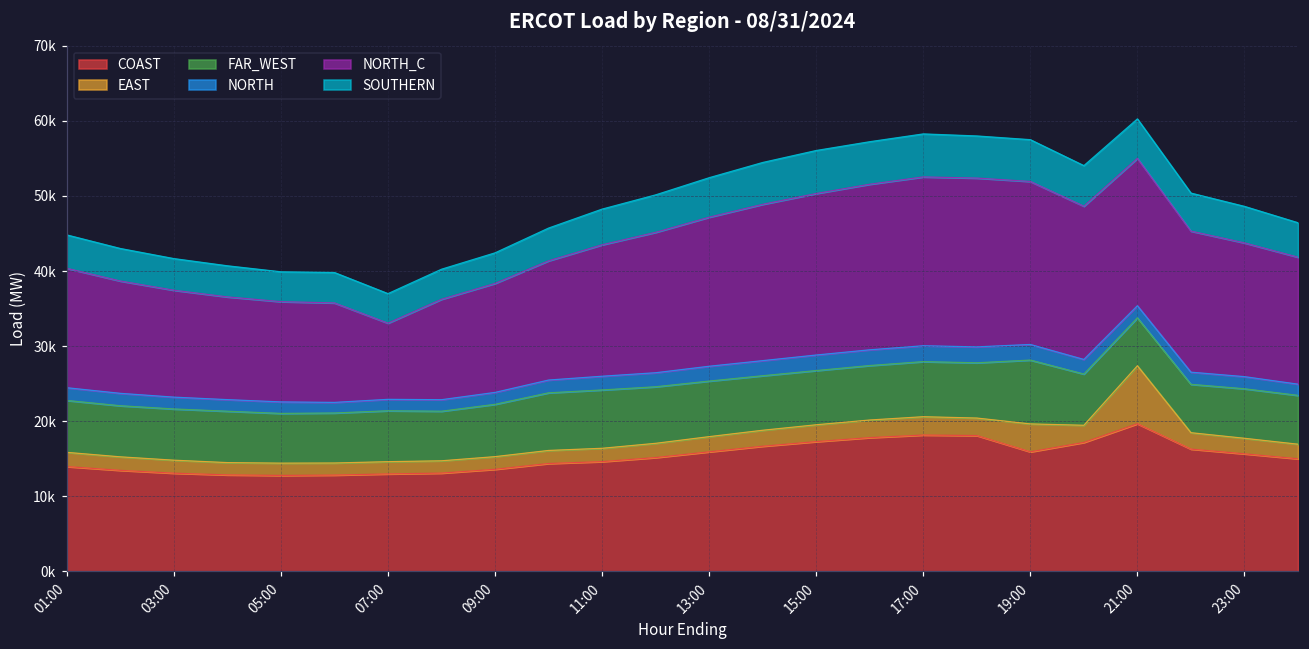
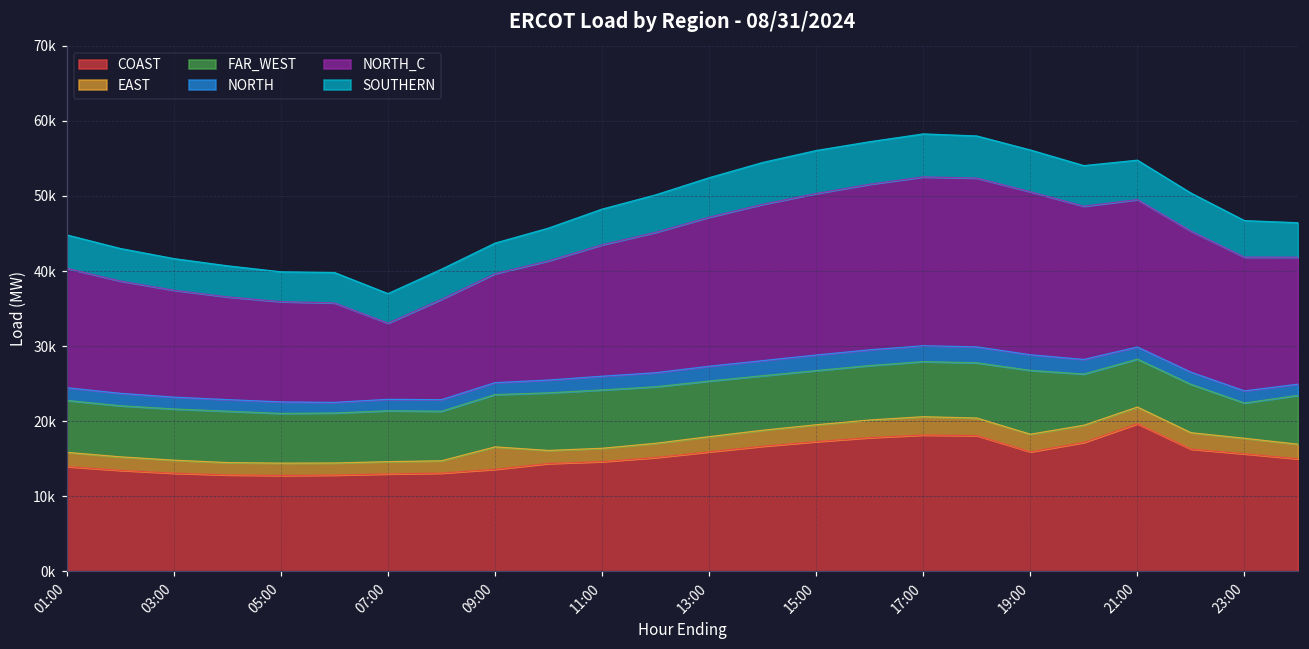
EAST, 09:00: 2000 -> 3000
EAST, 19:00: 4000 -> 2000
EAST, 21:00: 8000 -> 2000
FAR_WEST, 23:00: 7000 -> 5000
